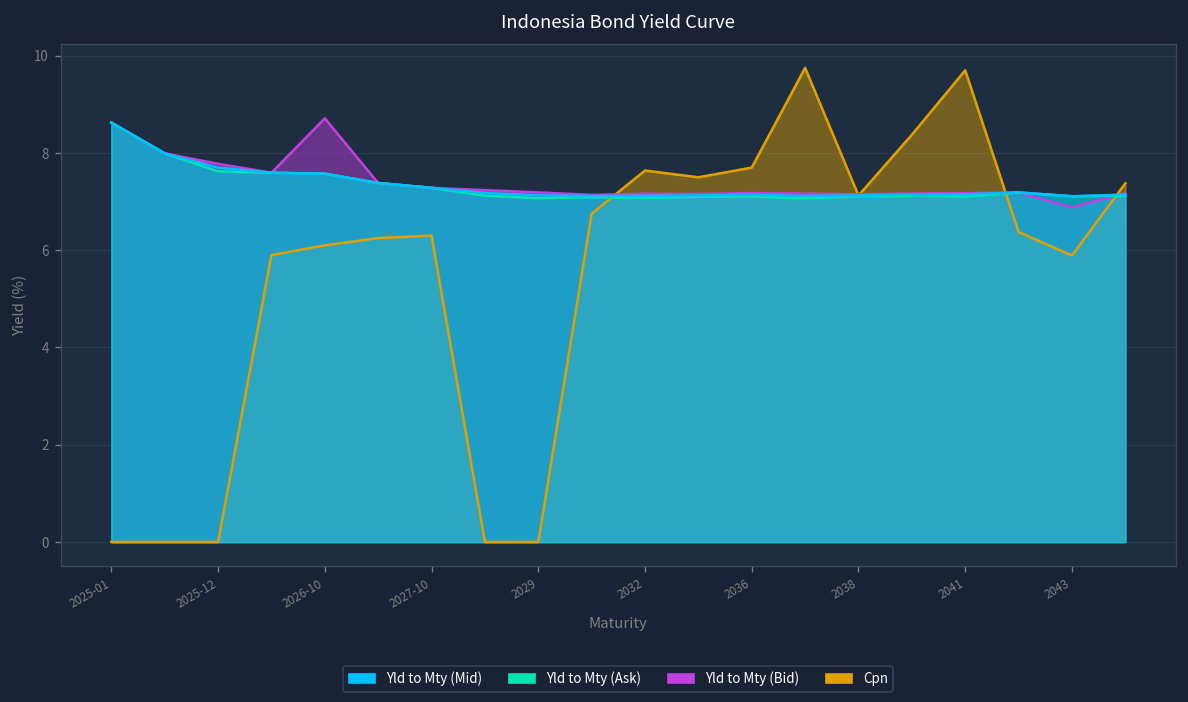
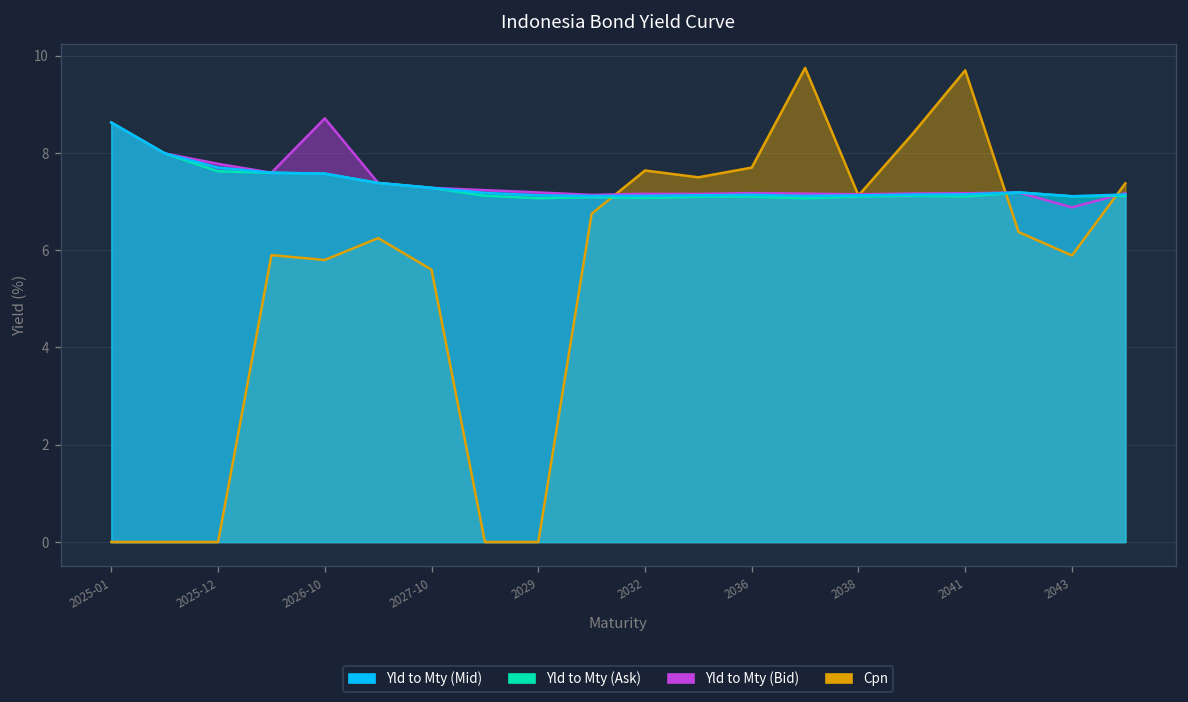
Cpn, 2026-10: 6.1 -> 5.8
Cpn, 2027-10: 6.3 -> 5.6
